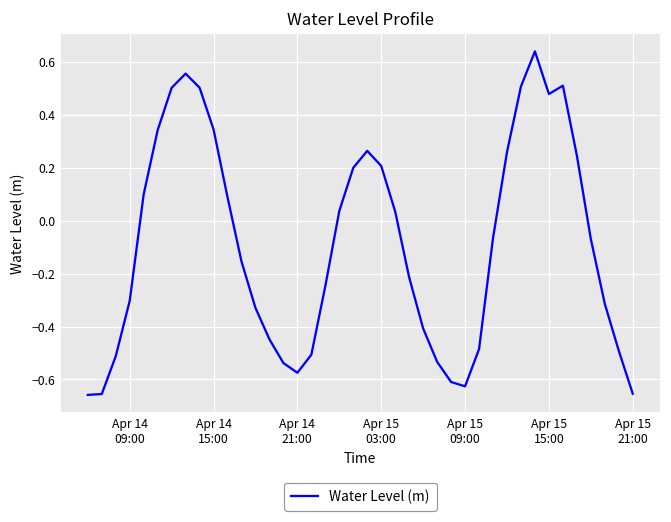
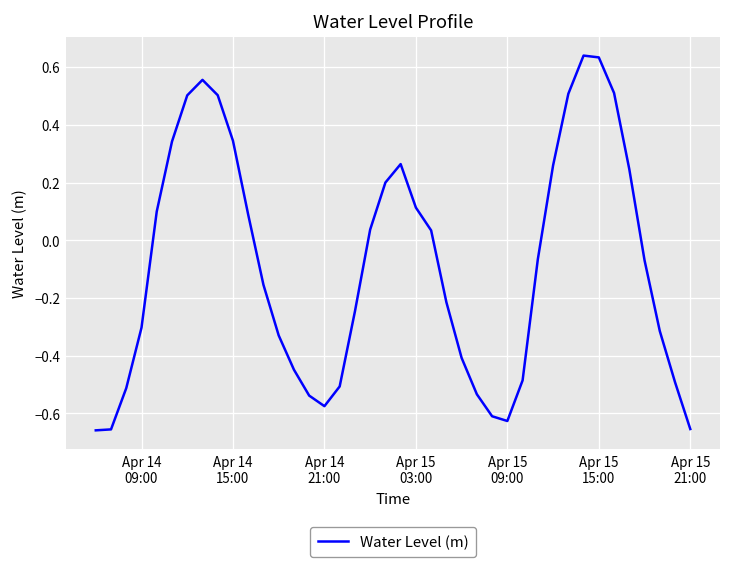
Apr 15 03:00: 0.21 -> 0.11
Apr 15 15:00: 0.48 -> 0.63
